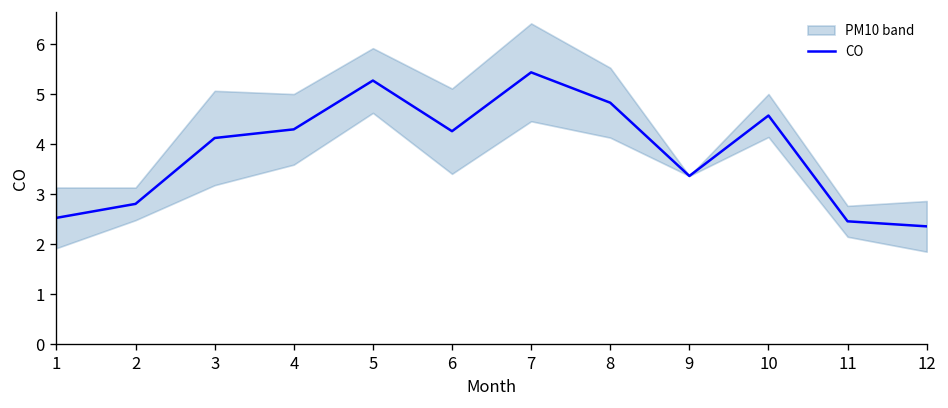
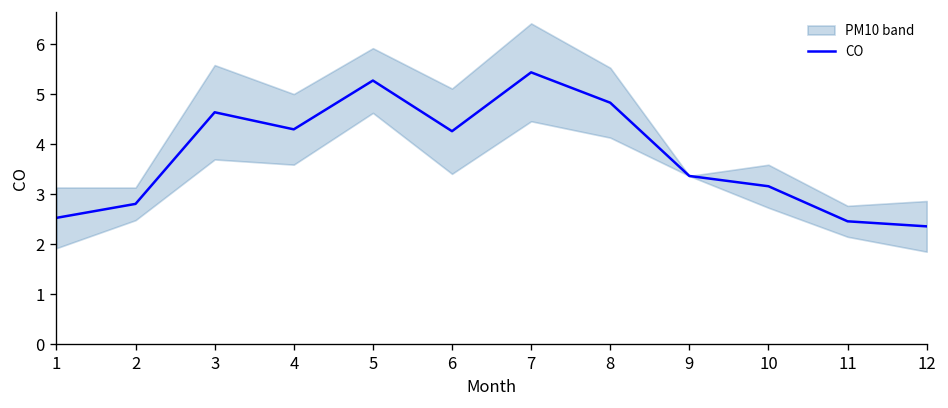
CO, 3: 4.1 -> 4.6
CO, 10: 4.6 -> 3.2
